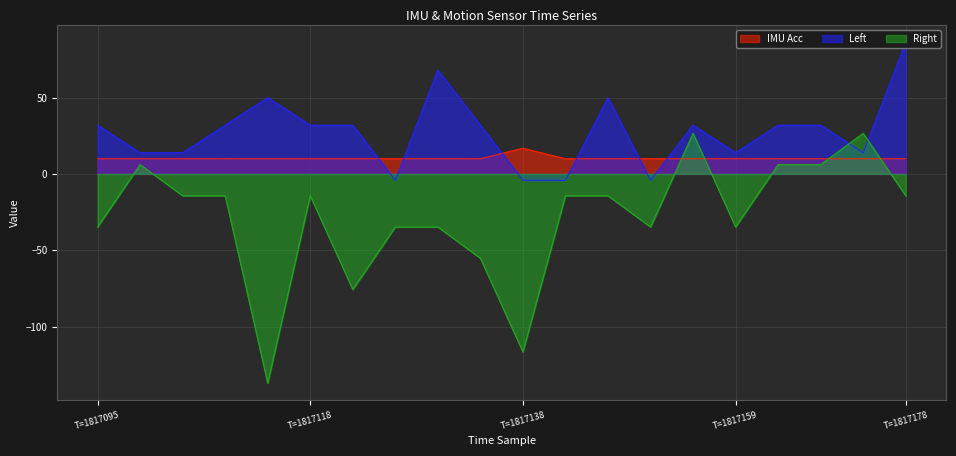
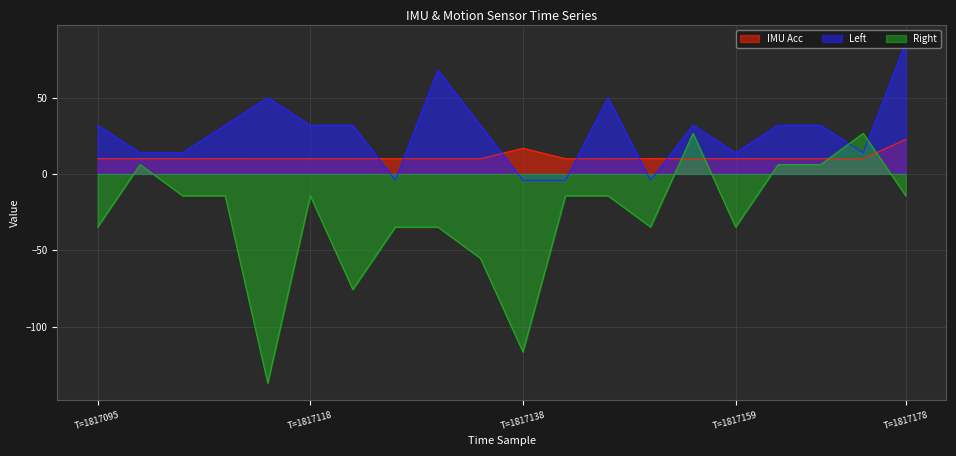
IMU Acc, T=1817178: 10 -> 23
